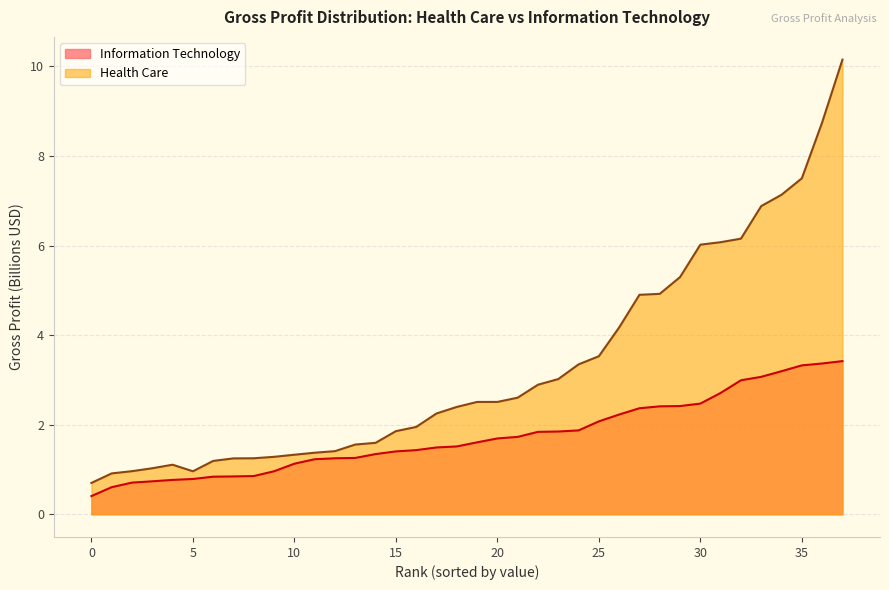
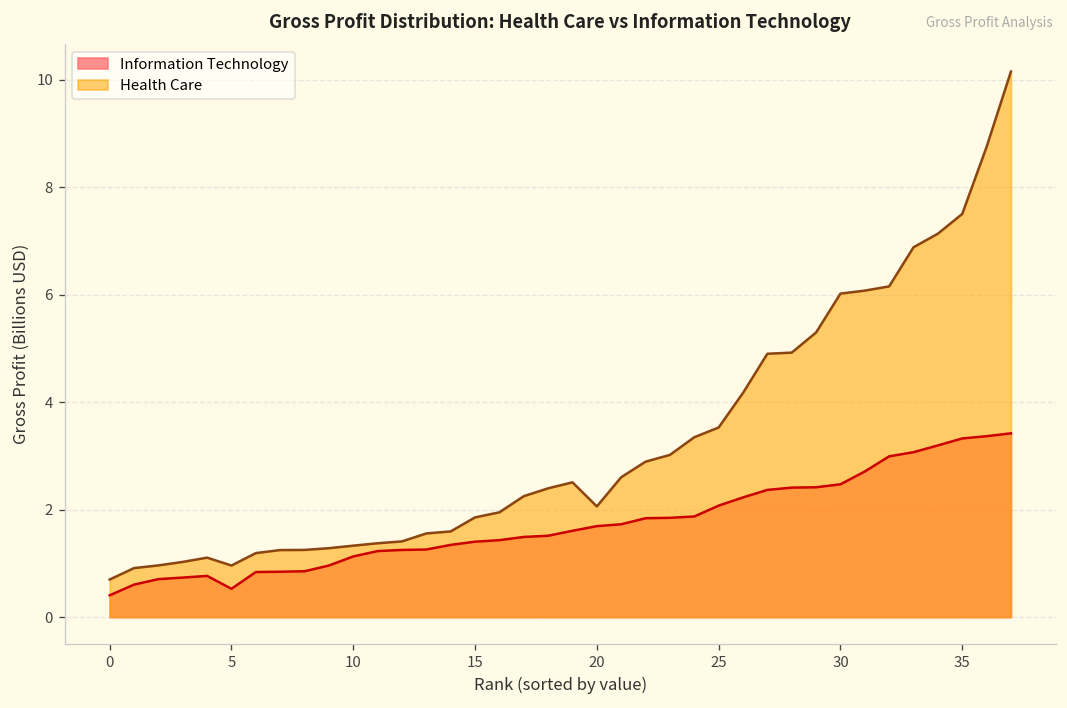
Information Technology, 5: 0.8 -> 0.5
Health Care, 20: 2.5 -> 2.1
